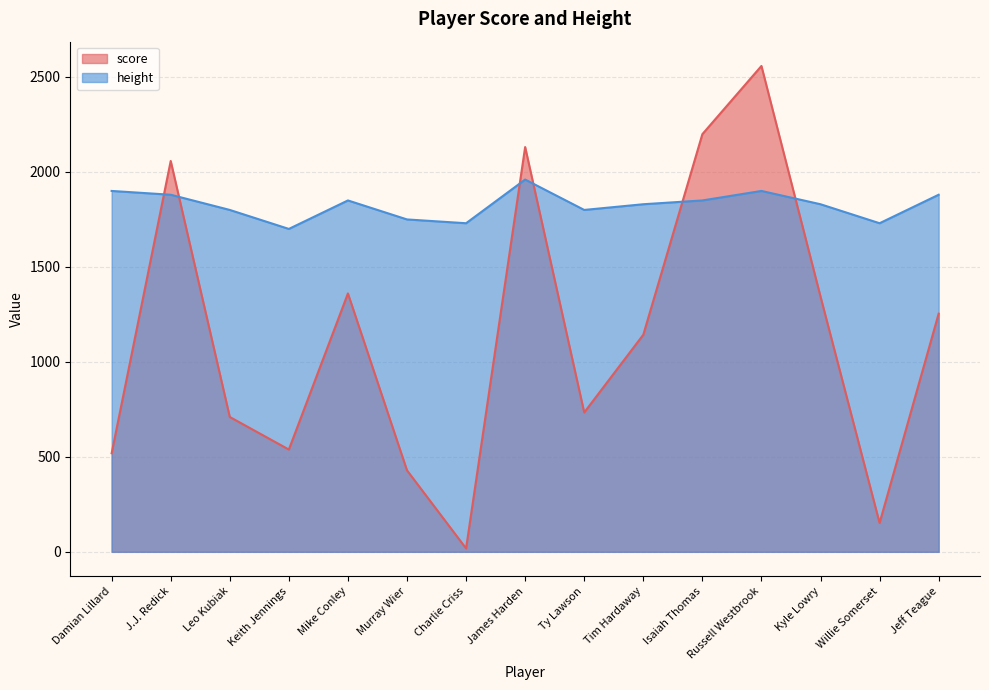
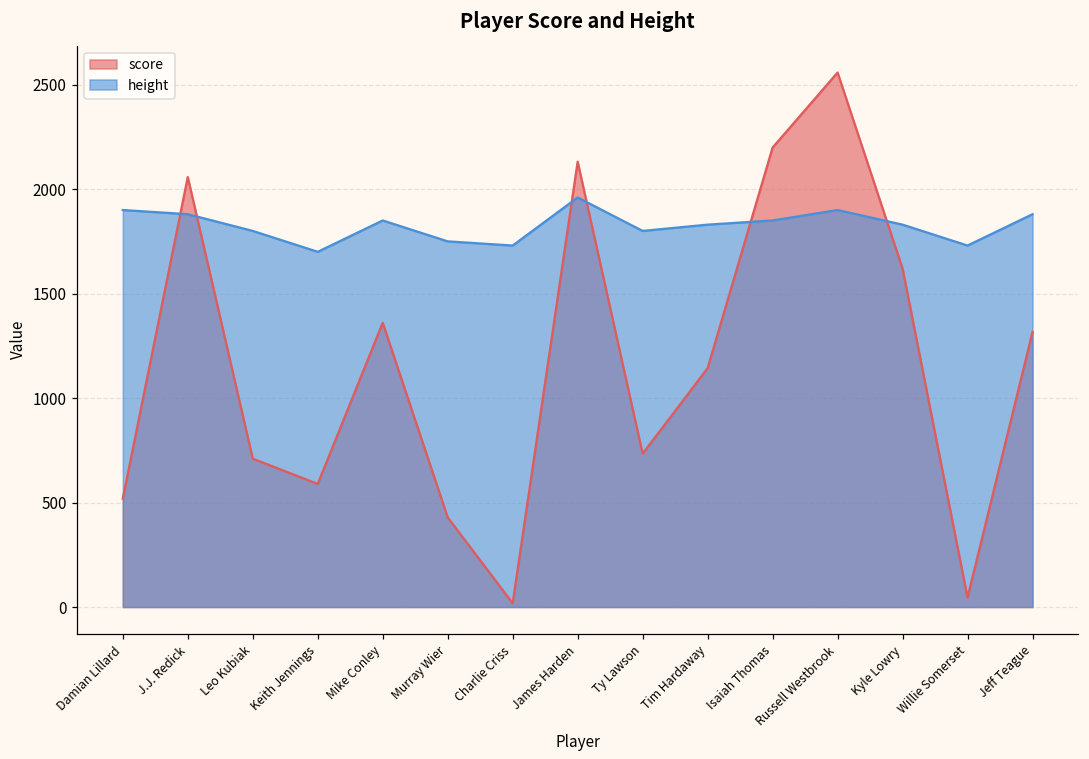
score, Keith Jennings: 540 -> 590
score, Kyle Lowry: 1340 -> 1620
score, Willie Somerset: 150 -> 50
score, Jeff Teague: 1250 -> 1320
